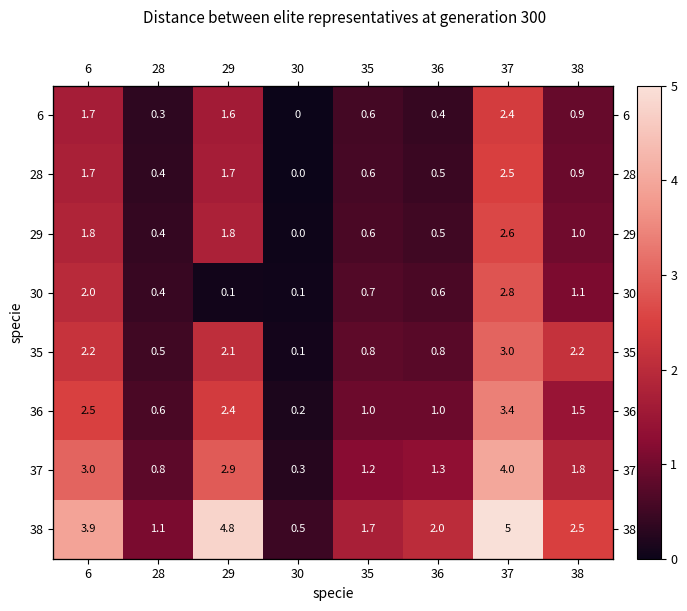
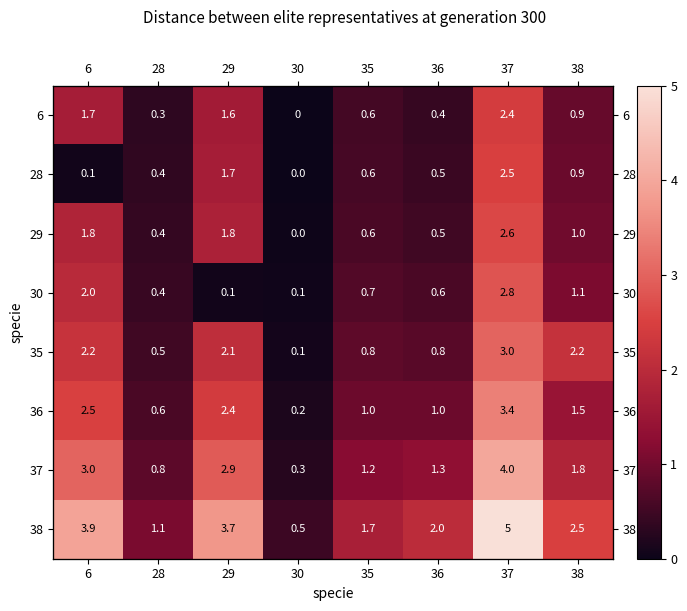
28, 6: 1.7 -> 0.1
38, 29: 4.8 -> 3.7
